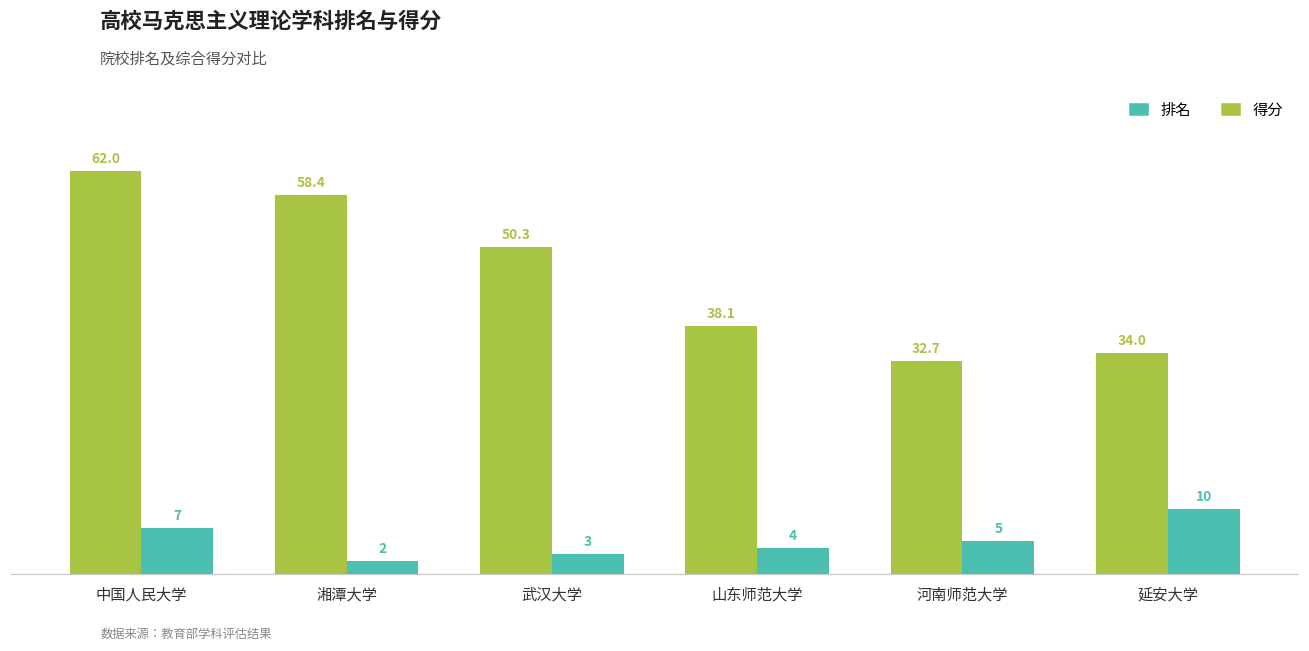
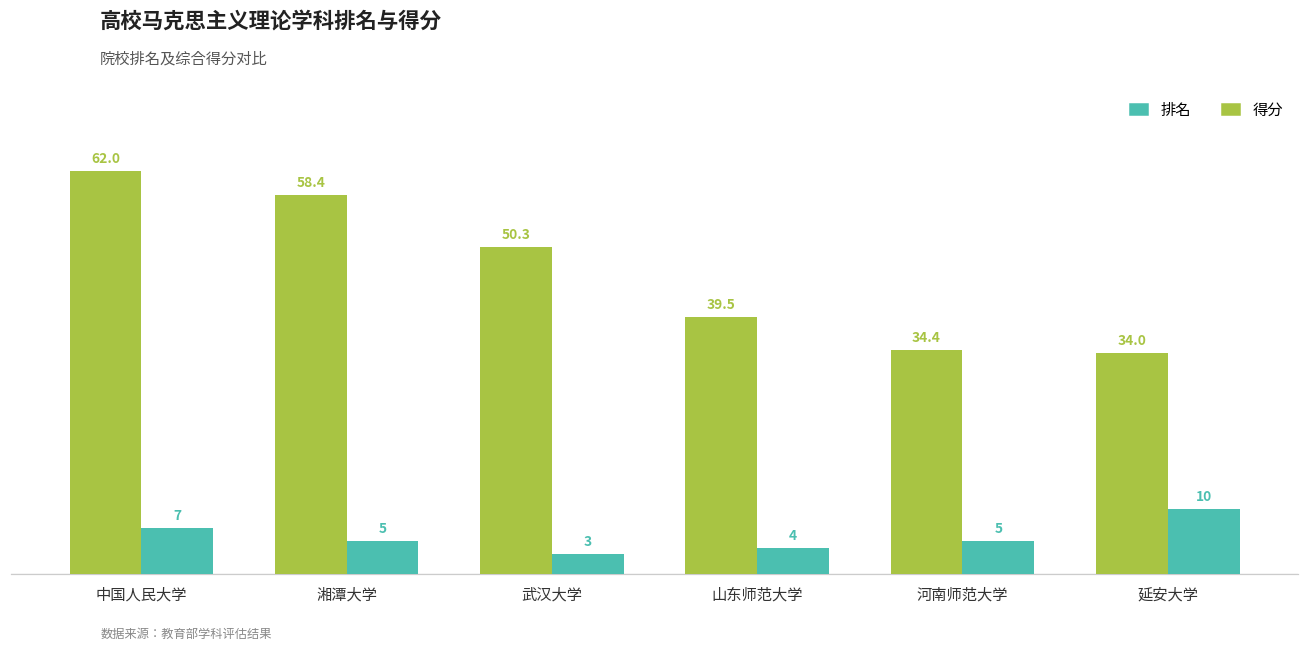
排名, 湘潭大学: 2 -> 5
得分, 山东师范大学: 38.1 -> 39.5
得分, 河南师范大学: 32.7 -> 34.4
